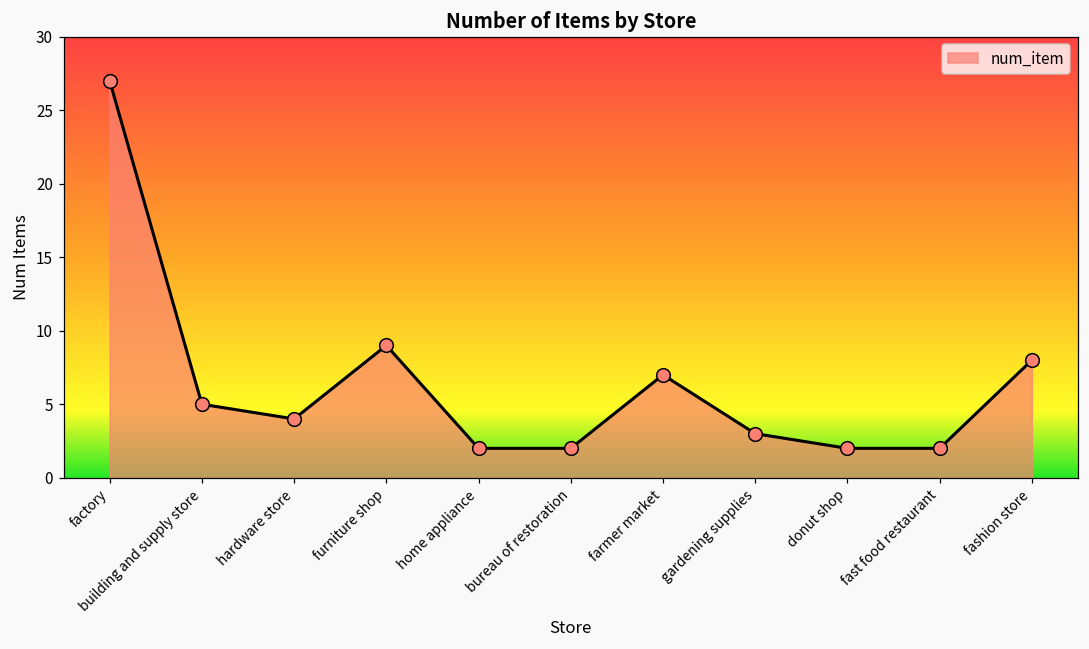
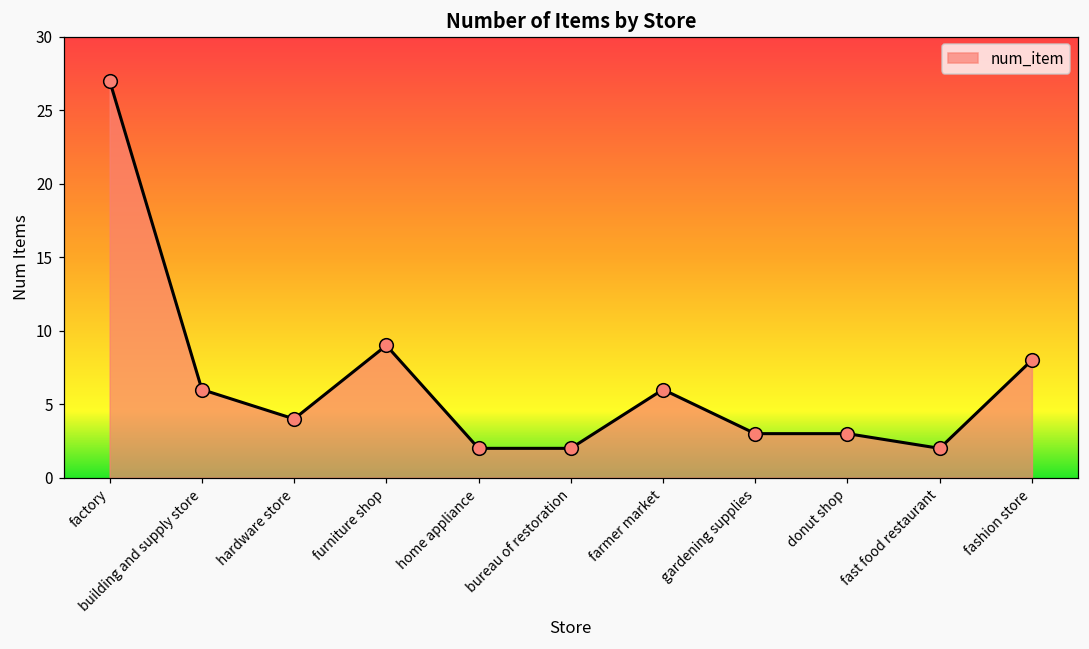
building and supply store: 5 -> 6
farmer market: 7 -> 6
donut shop: 2 -> 3
